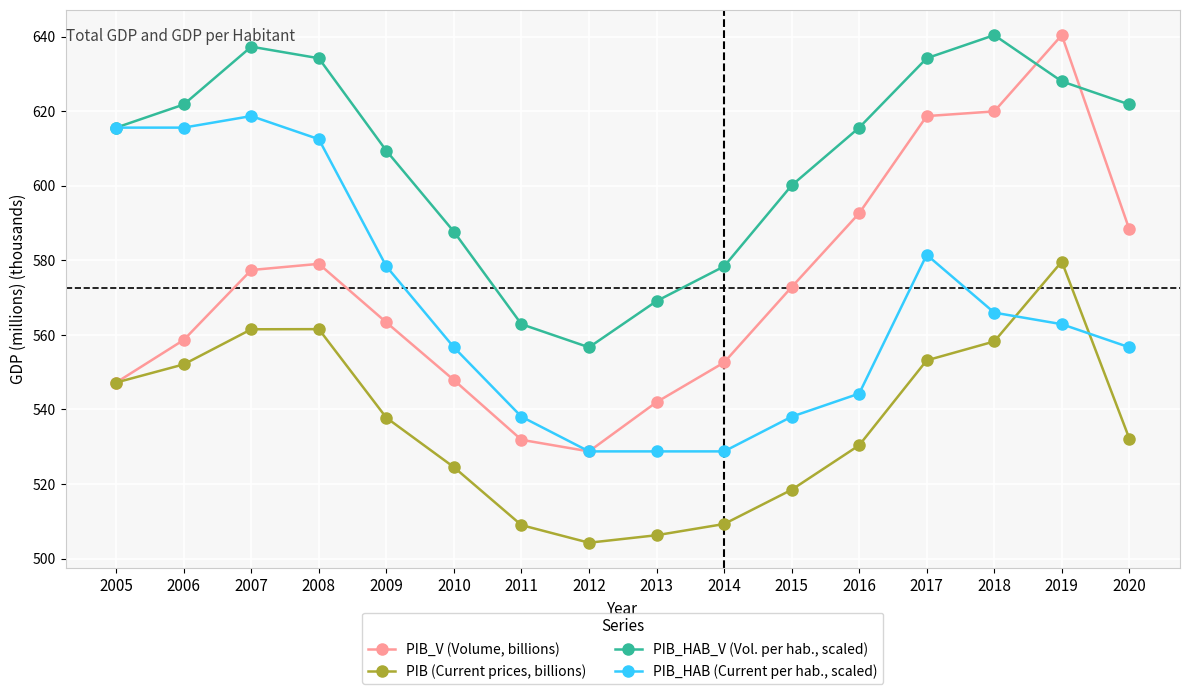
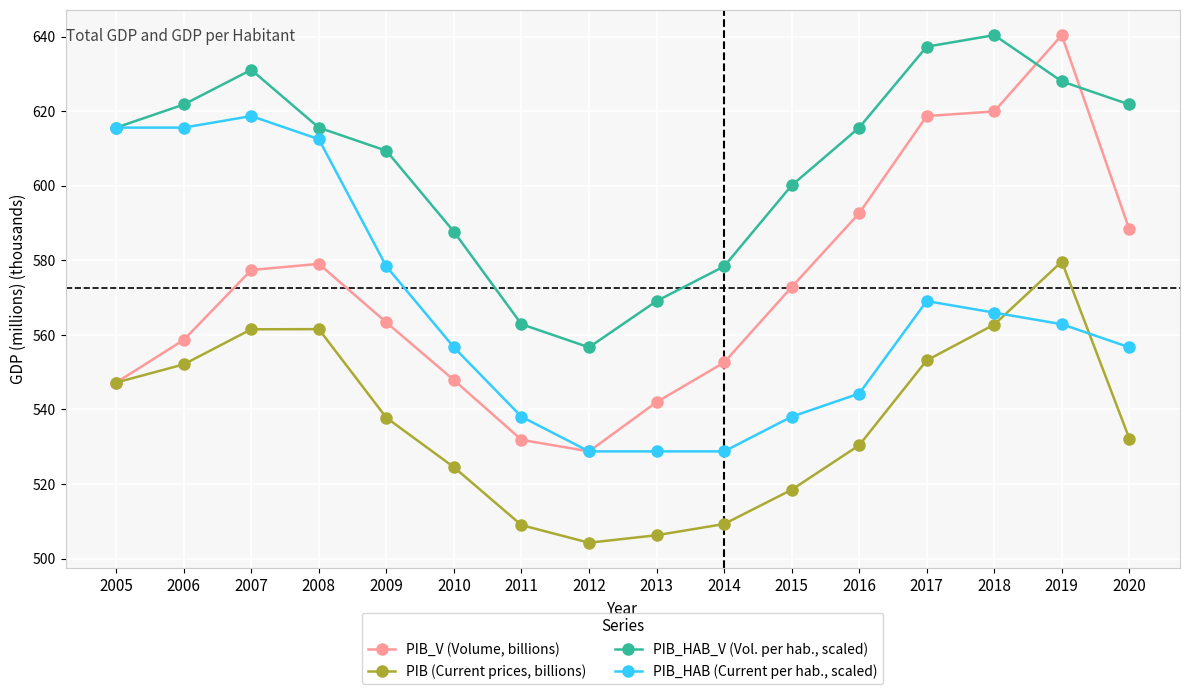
PIB_HAB_V (Vol. per hab., scaled), 2007: 637 -> 631
PIB_HAB_V (Vol. per hab., scaled), 2008: 634 -> 616
PIB_HAB_V (Vol. per hab., scaled), 2017: 634 -> 637
PIB_HAB (Current per hab., scaled), 2017: 581 -> 569
PIB (Current prices, billions), 2018: 558 -> 563
